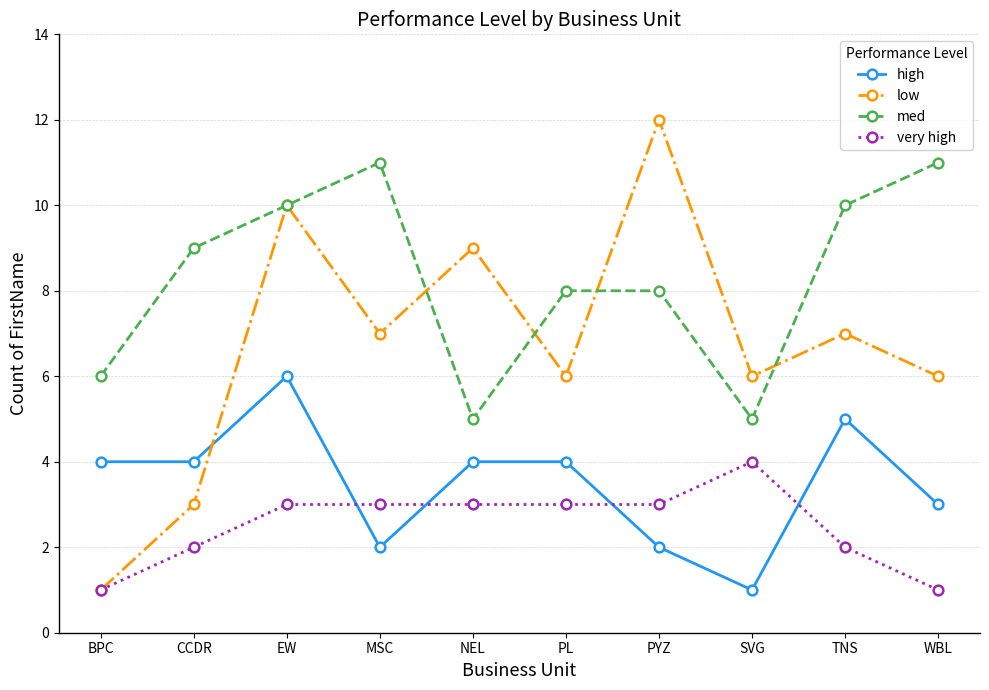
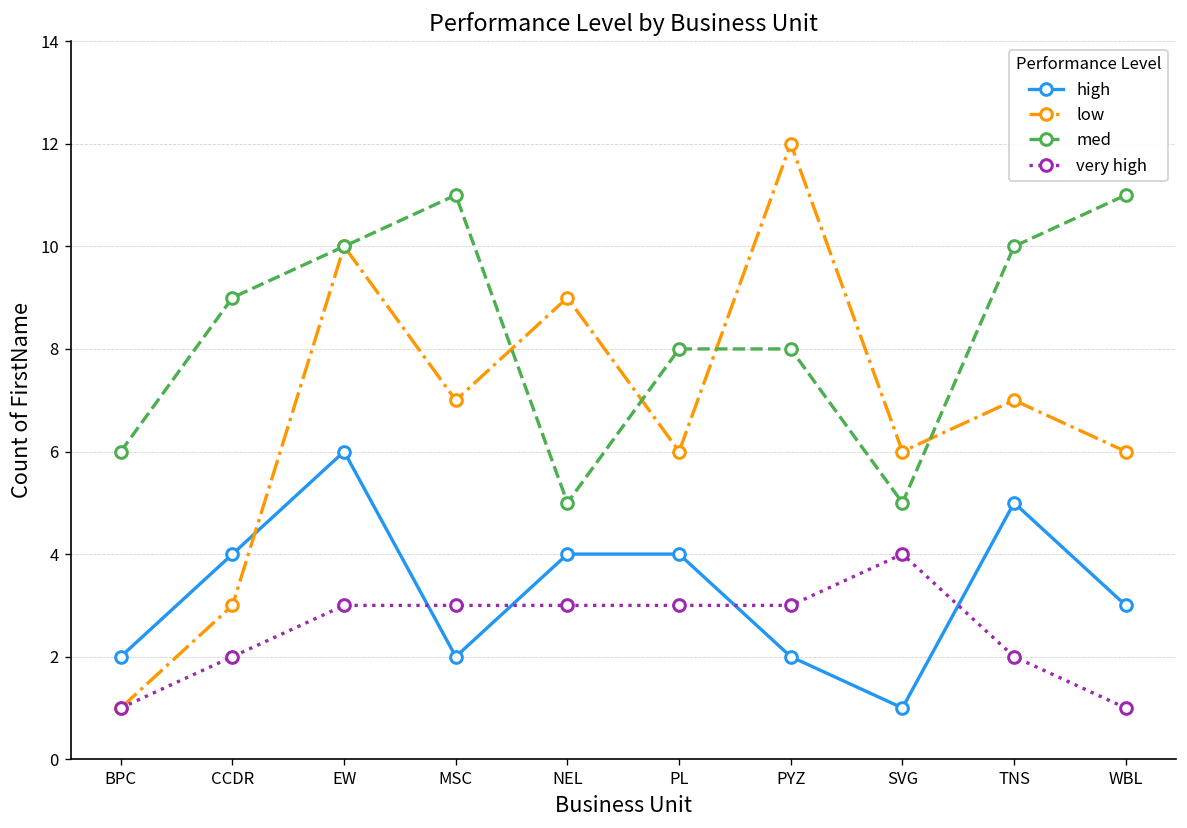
high, BPC: 4 -> 2
